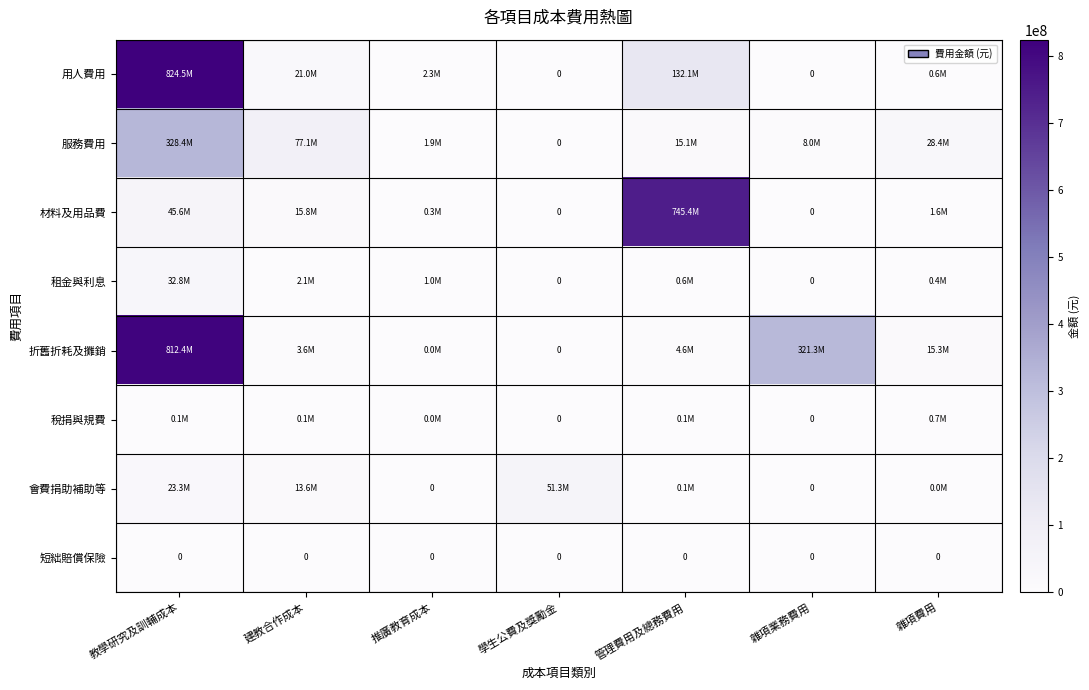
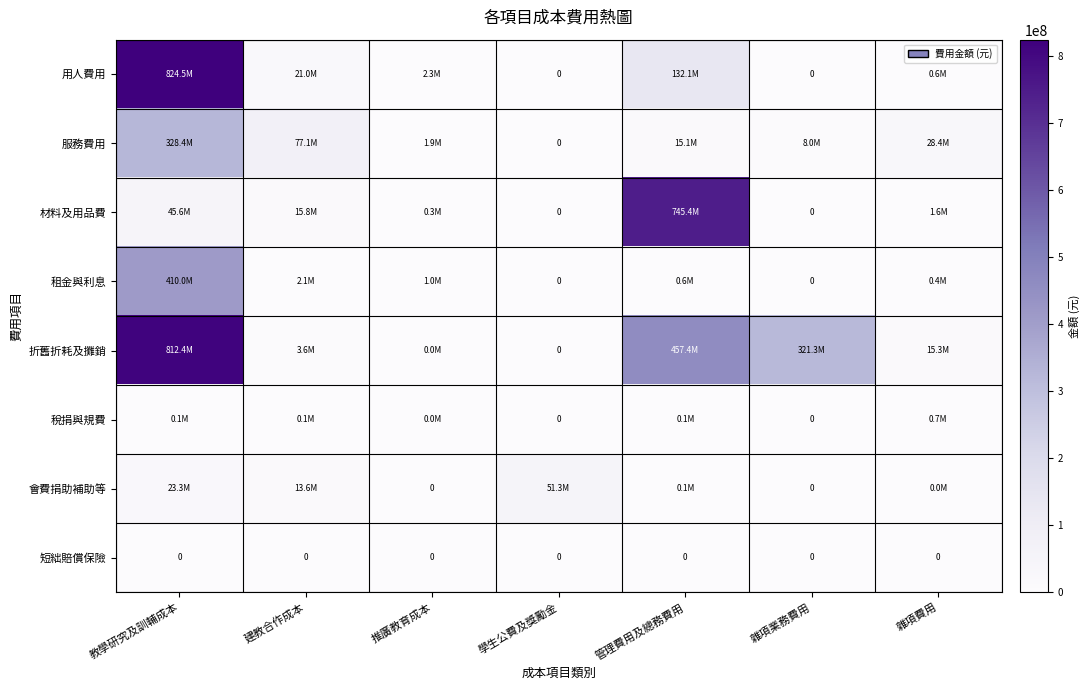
租金與利息, 教學研究及訓輔成本: 32.8M -> 410.0M
折舊折耗及攤銷, 管理費用及總務費用: 4.6M -> 457.4M
